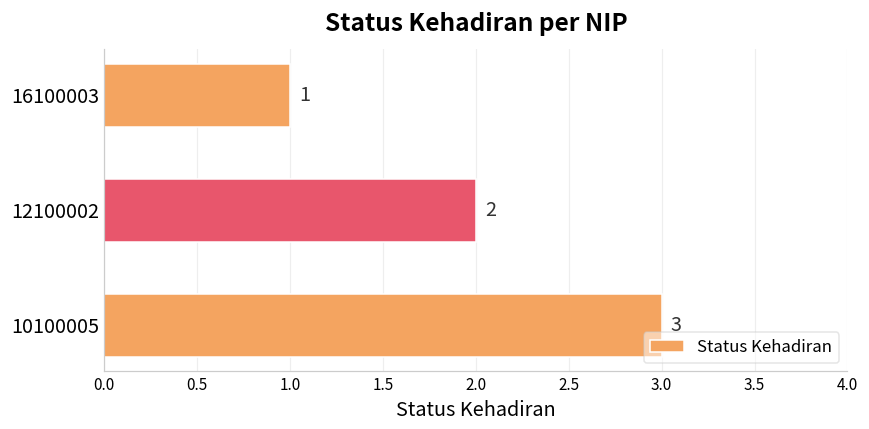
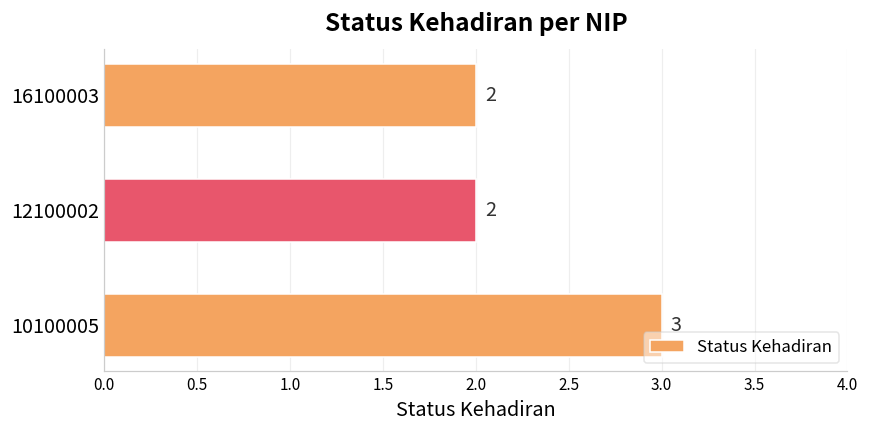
16100003: 1 -> 2
